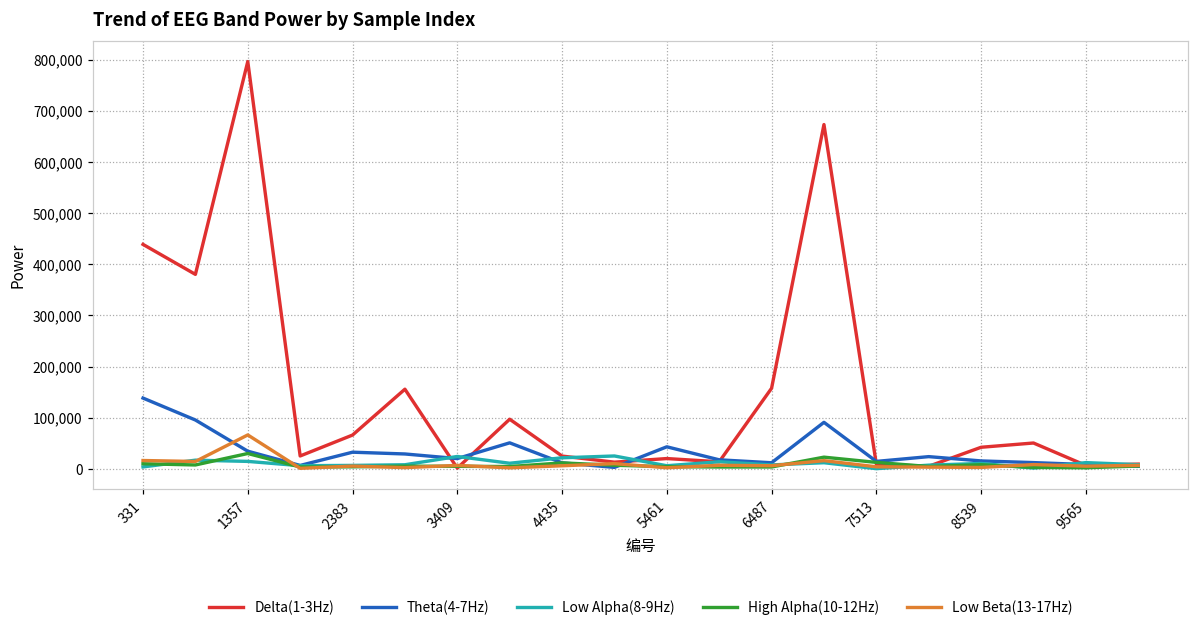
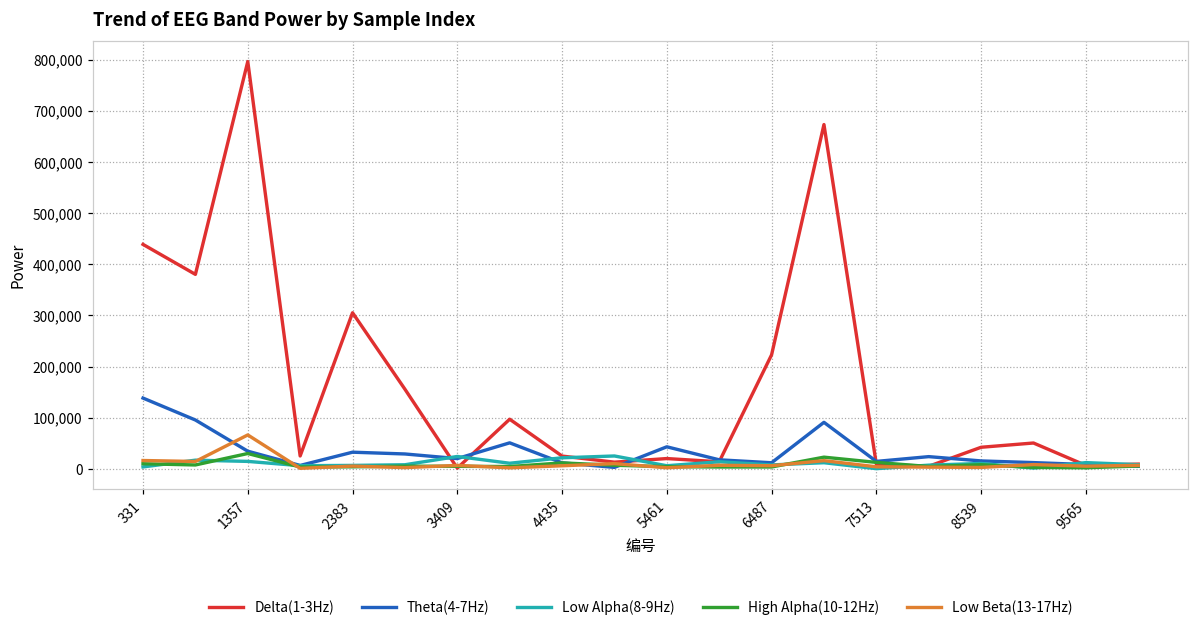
Delta(1-3Hz), 2383: 70,000 -> 310,000
Delta(1-3Hz), 6487: 160,000 -> 220,000
